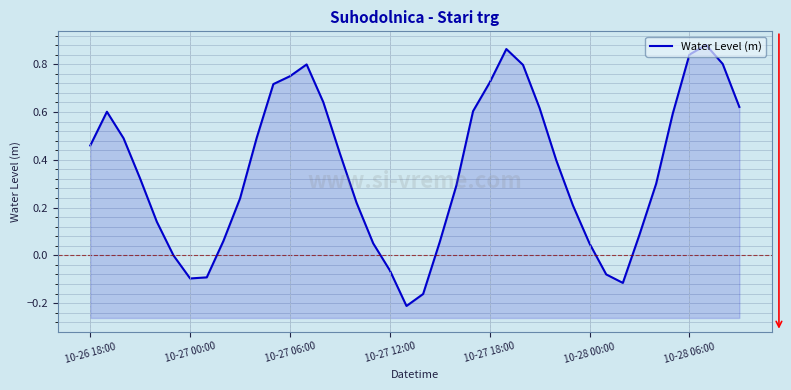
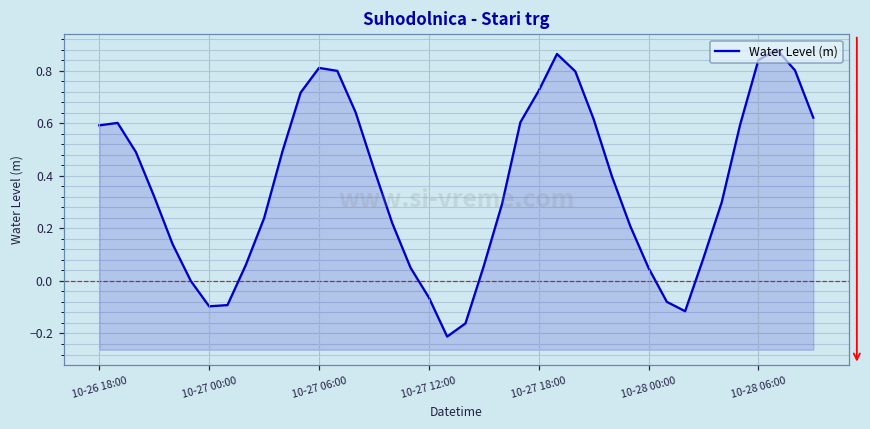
10-26 18:00: 0.46 -> 0.59
10-27 06:00: 0.75 -> 0.81
